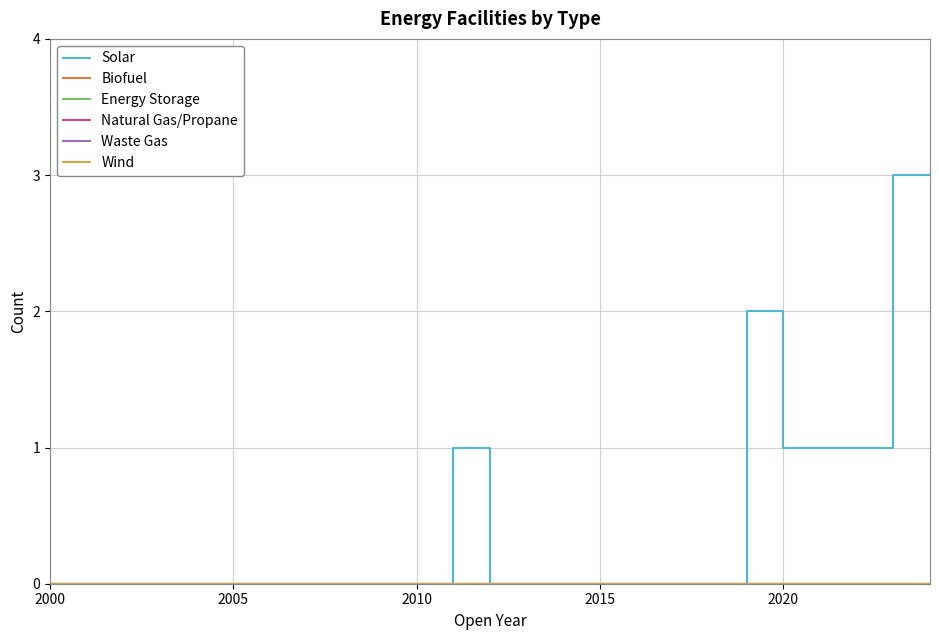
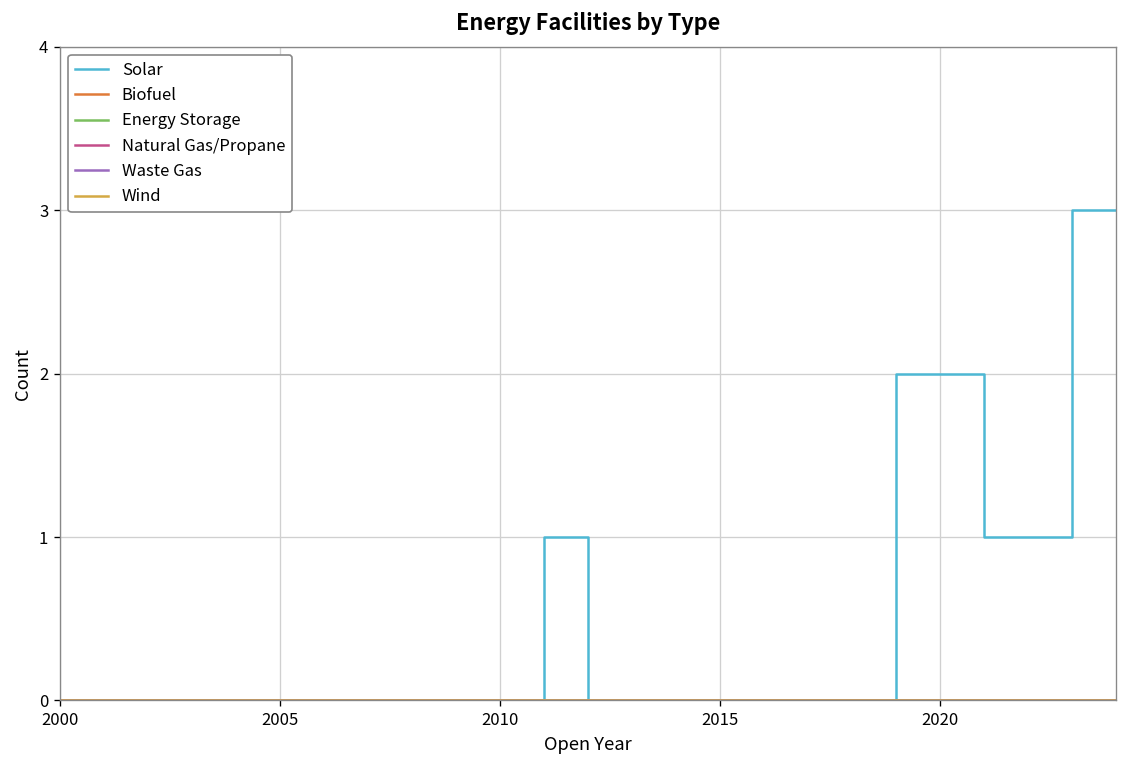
Solar, 2020: 1 -> 2
